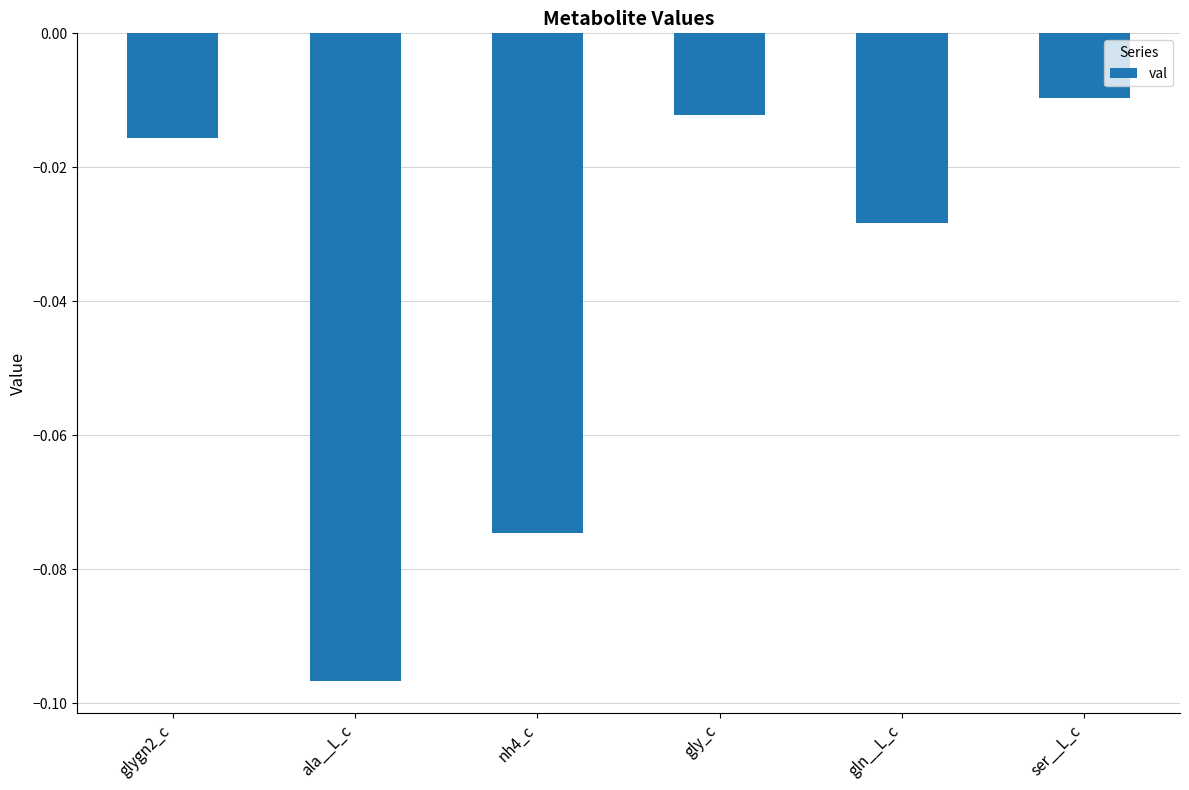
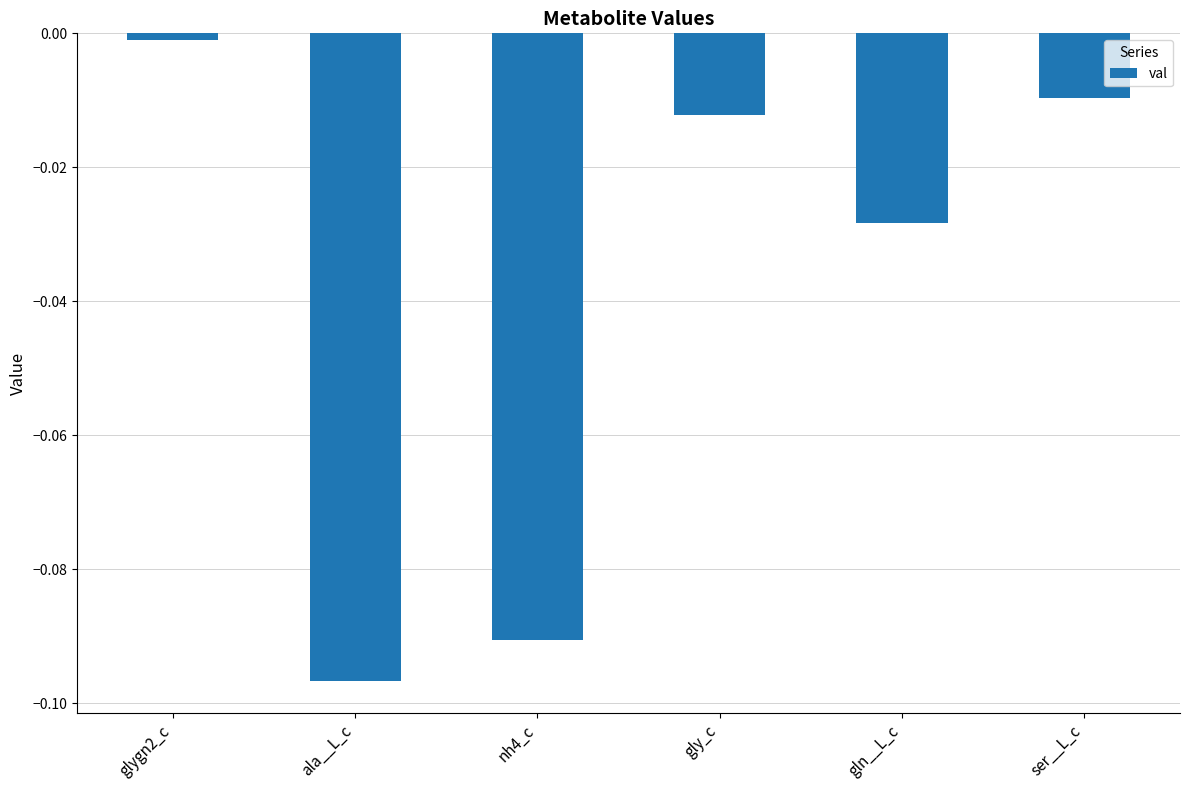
glygn2_c: -0.016 -> -0.001
nh4_c: -0.075 -> -0.091
